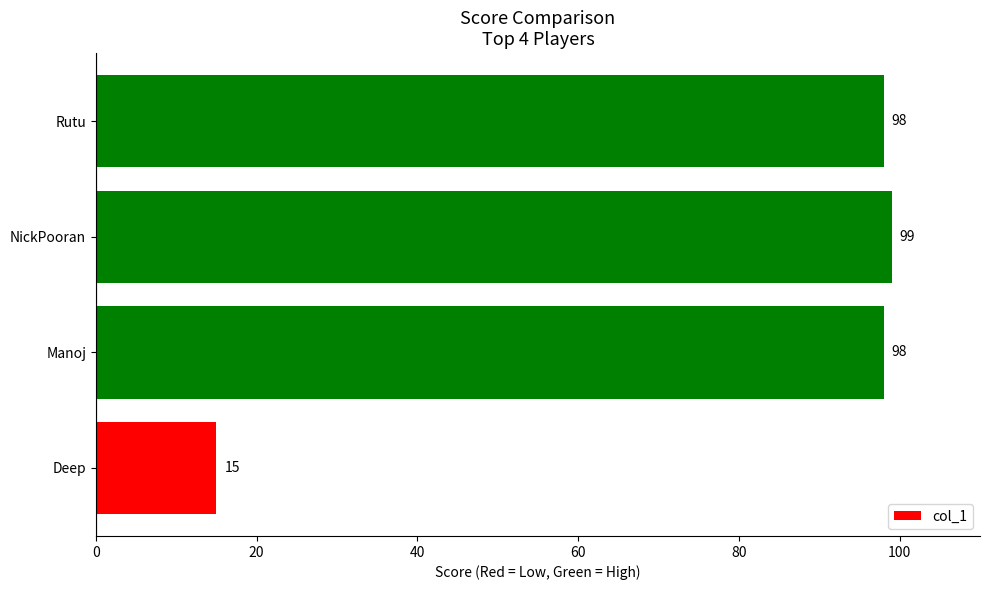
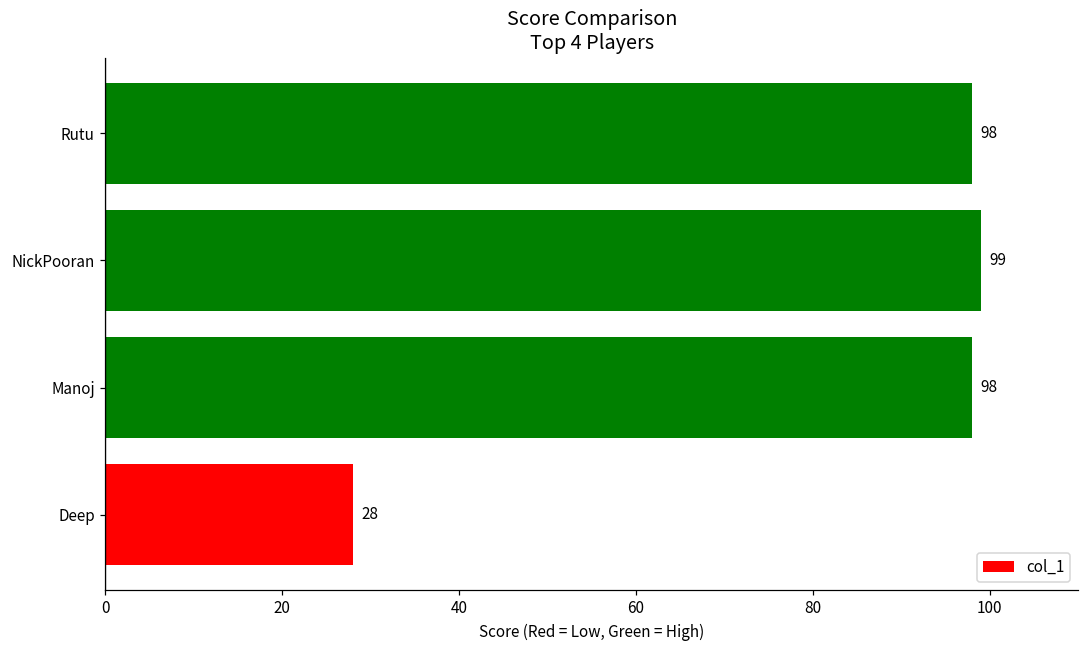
Deep: 15 -> 28
